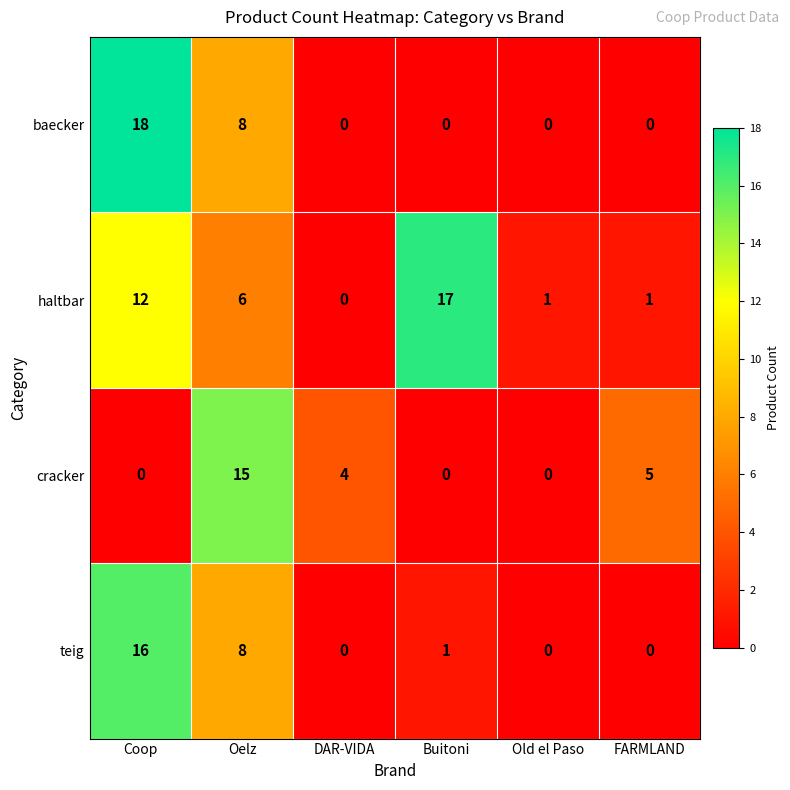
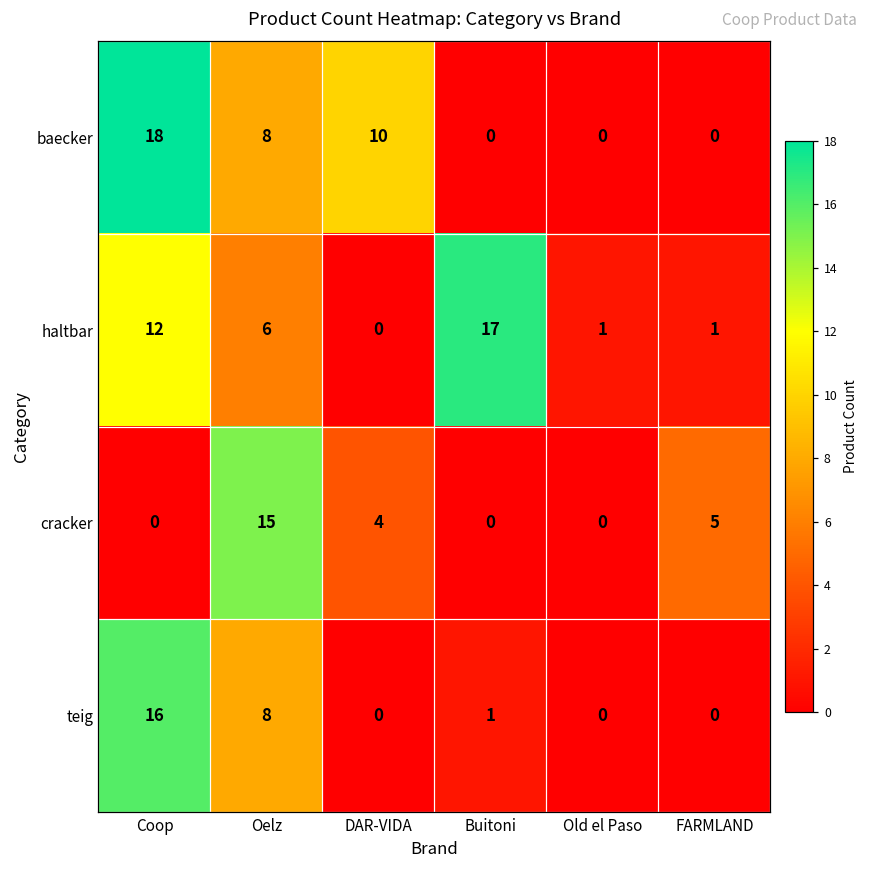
baecker, DAR-VIDA: 0 -> 10
